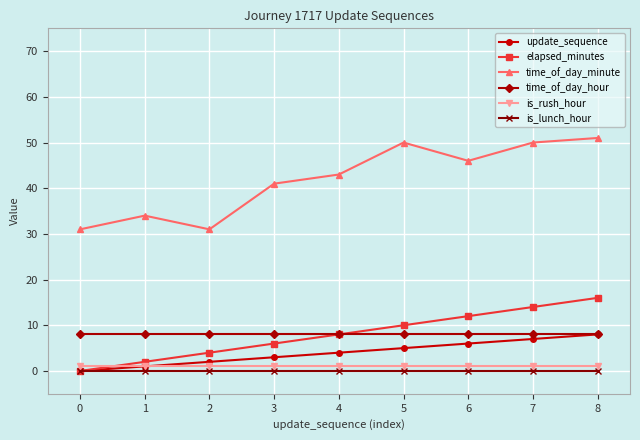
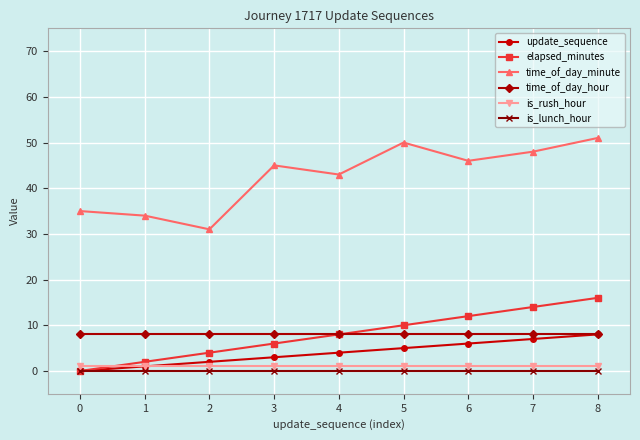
time_of_day_minute, 0: 31 -> 35
time_of_day_minute, 3: 41 -> 45
time_of_day_minute, 7: 50 -> 48
